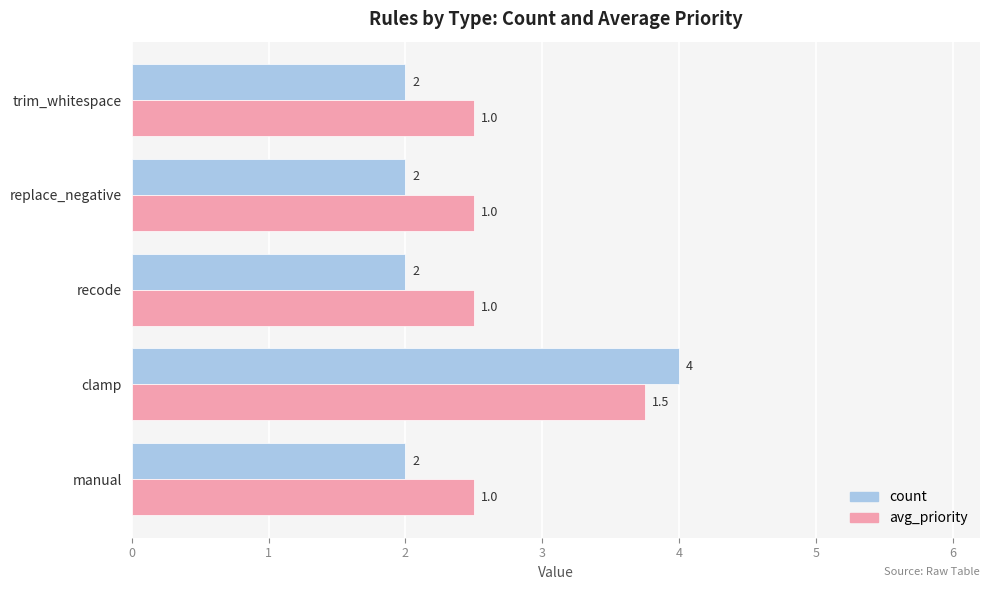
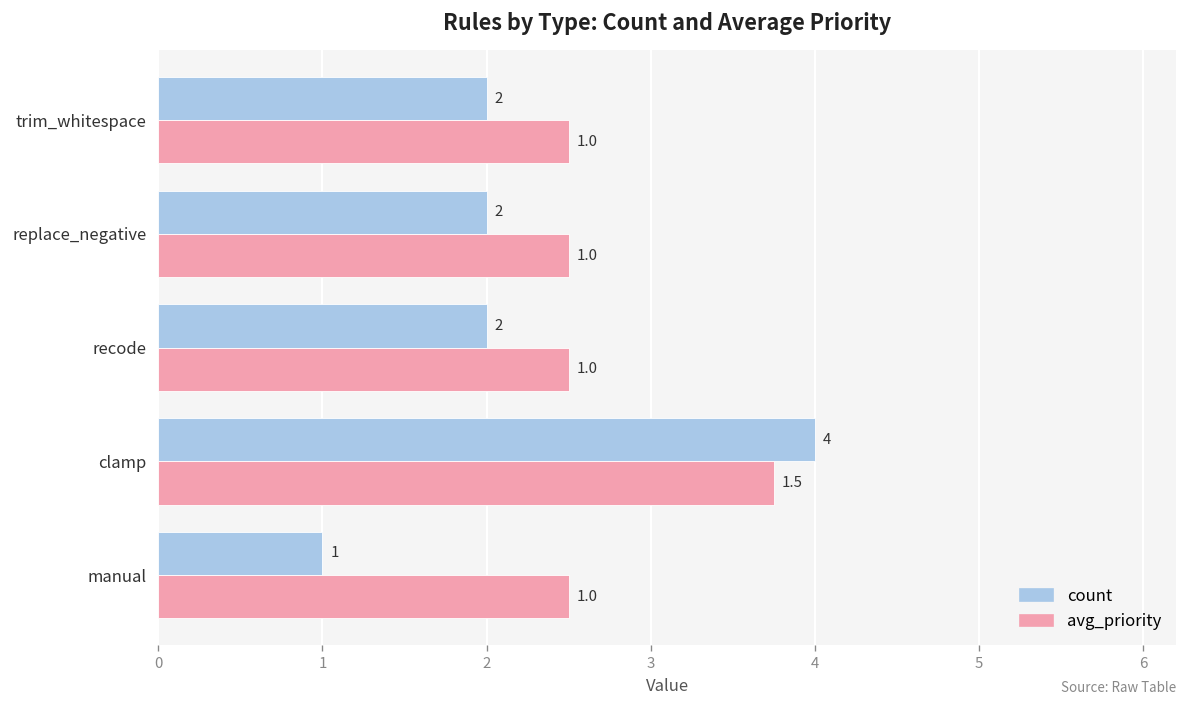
count, manual: 2 -> 1
